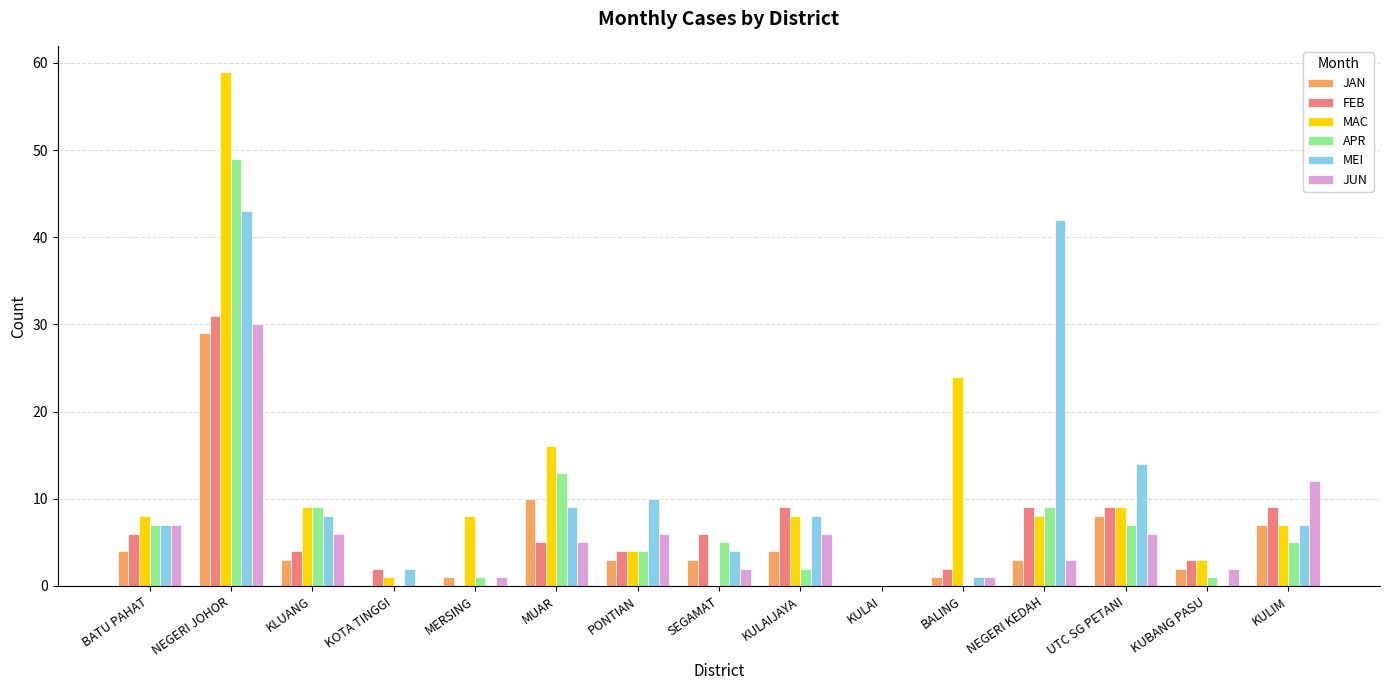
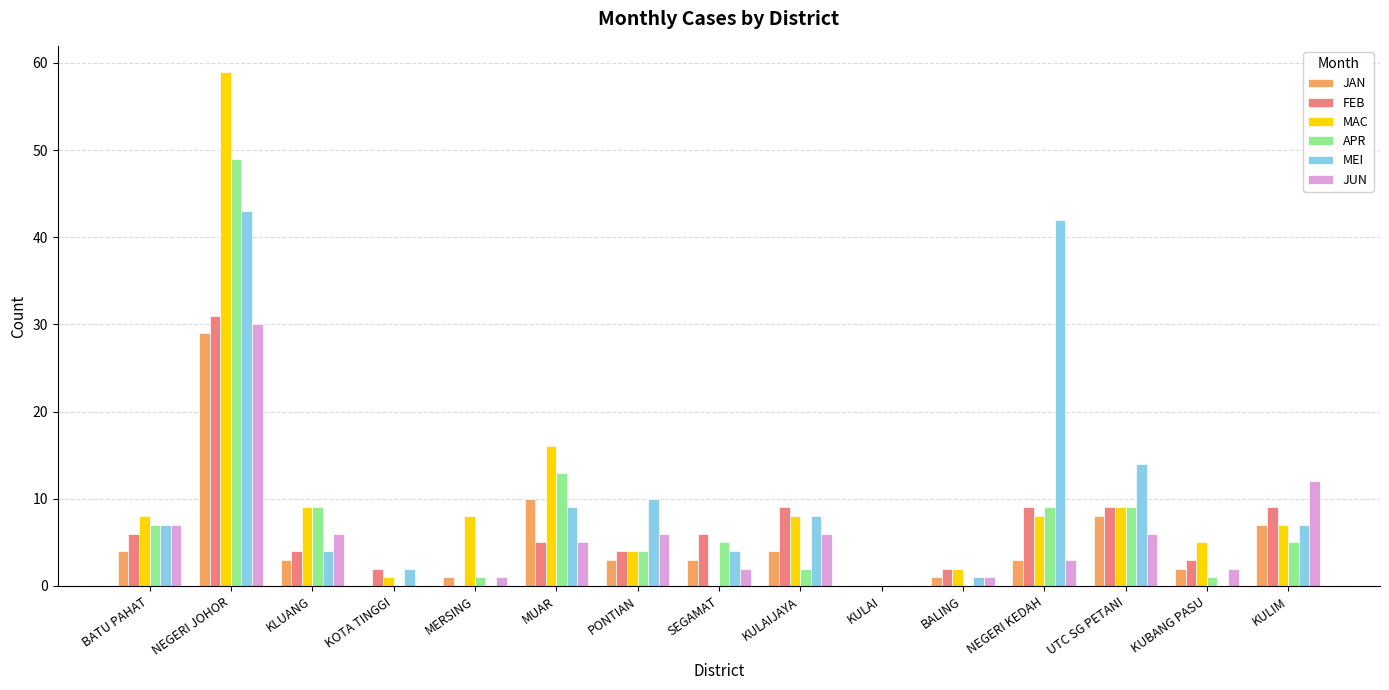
MEI, KLUANG: 8 -> 4
MAC, BALING: 24 -> 2
APR, UTC SG PETANI: 7 -> 9
MAC, KUBANG PASU: 3 -> 5
